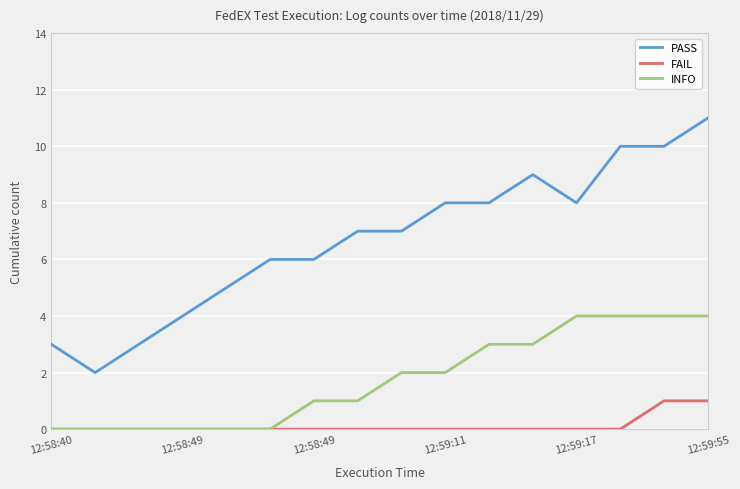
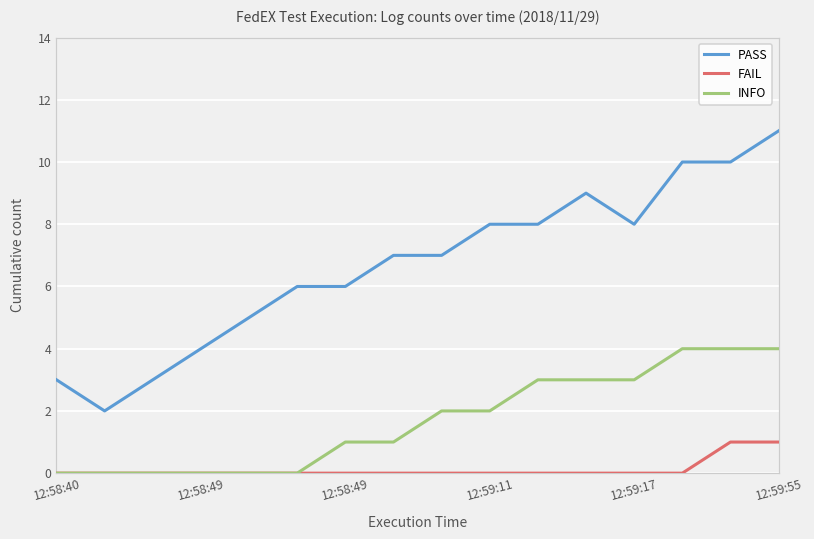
INFO, 12:59:17: 4 -> 3
